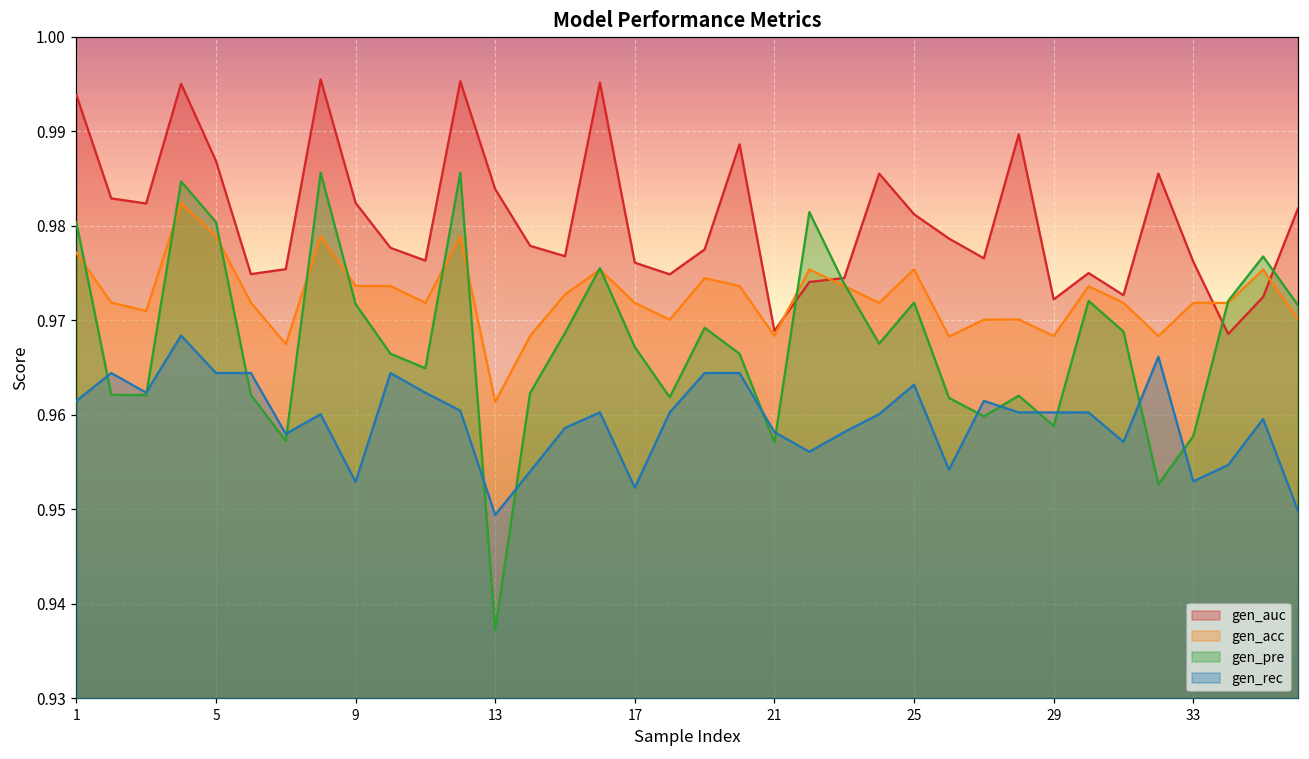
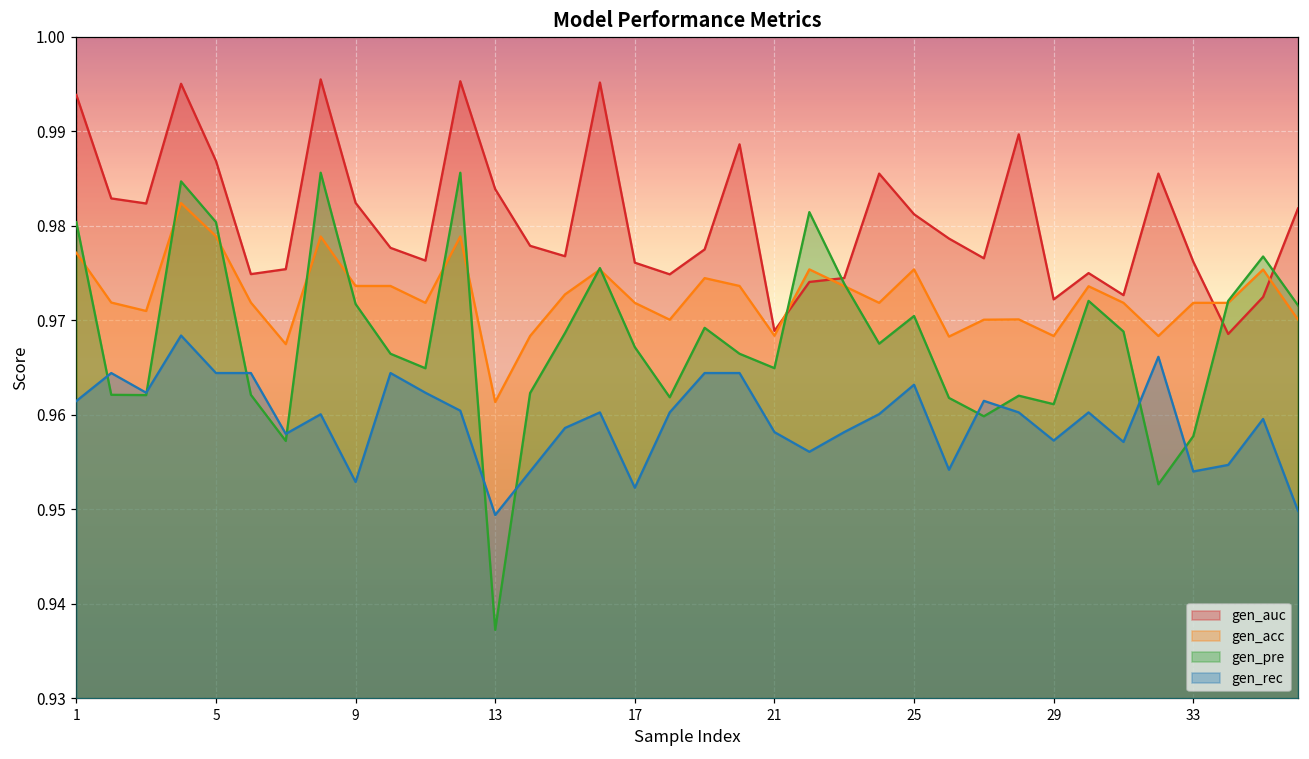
gen_pre, 21: 0.957 -> 0.965
gen_pre, 25: 0.972 -> 0.970
gen_pre, 29: 0.959 -> 0.961
gen_rec, 29: 0.960 -> 0.957
gen_rec, 33: 0.953 -> 0.954
